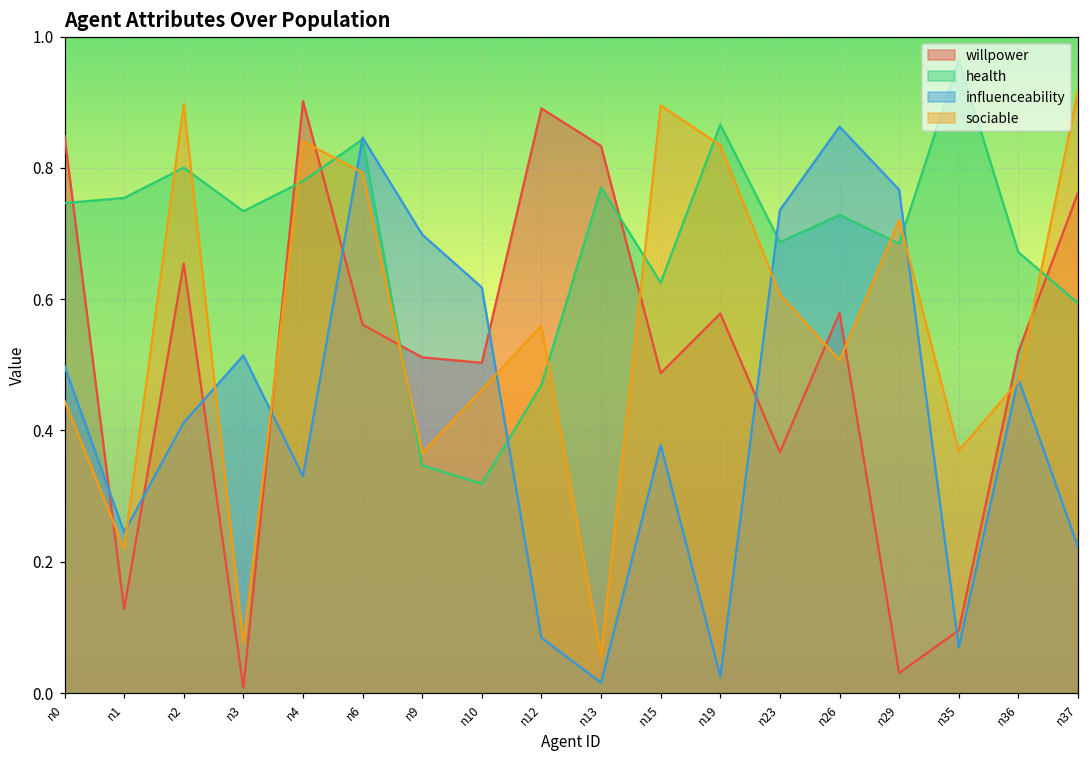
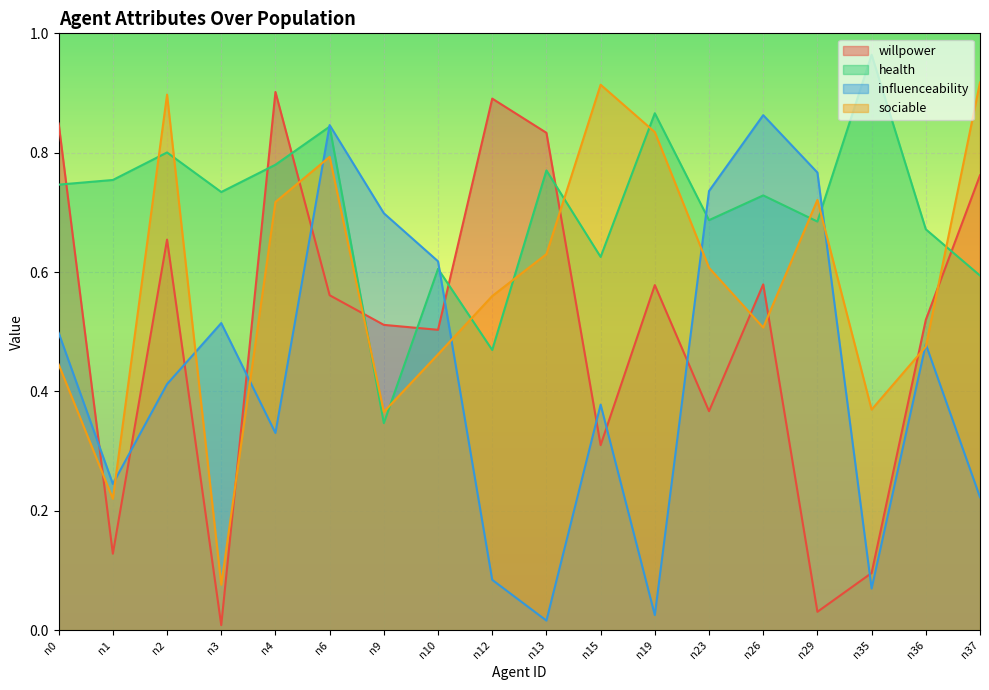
sociable, n4: 0.84 -> 0.72
health, n10: 0.32 -> 0.61
sociable, n13: 0.06 -> 0.63
willpower, n15: 0.49 -> 0.31
sociable, n15: 0.90 -> 0.91
